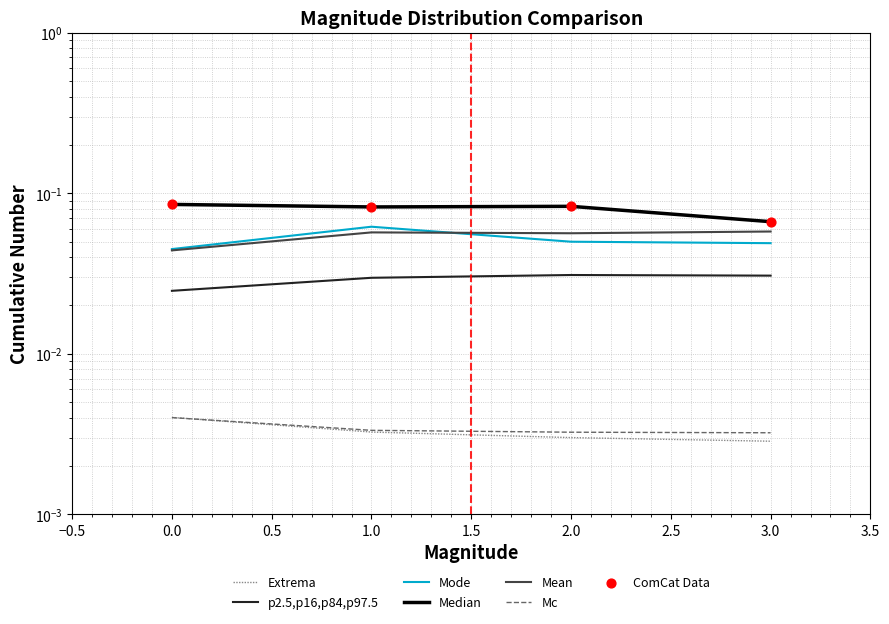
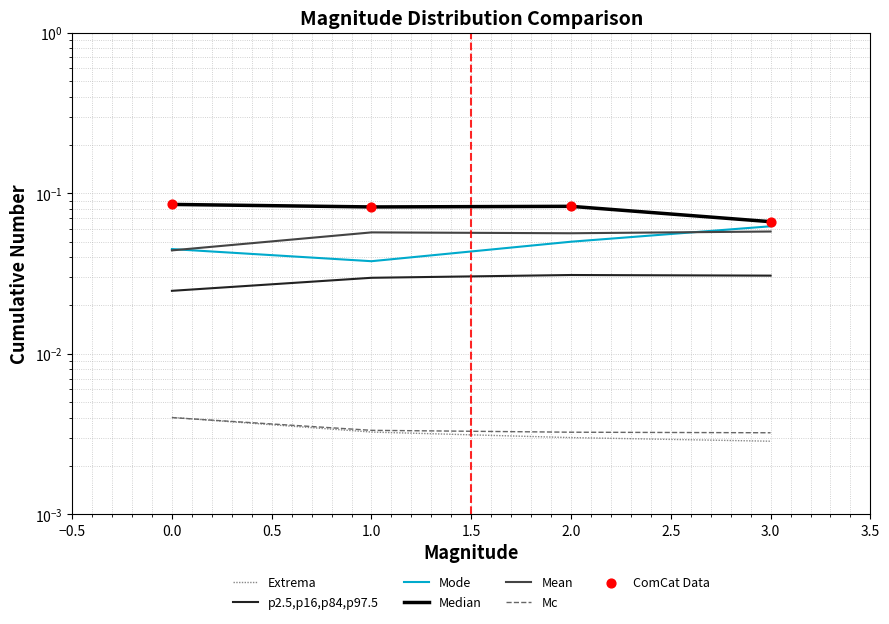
Mode, 1.0: 0.062 -> 0.038
Mode, 3.0: 0.049 -> 0.062
